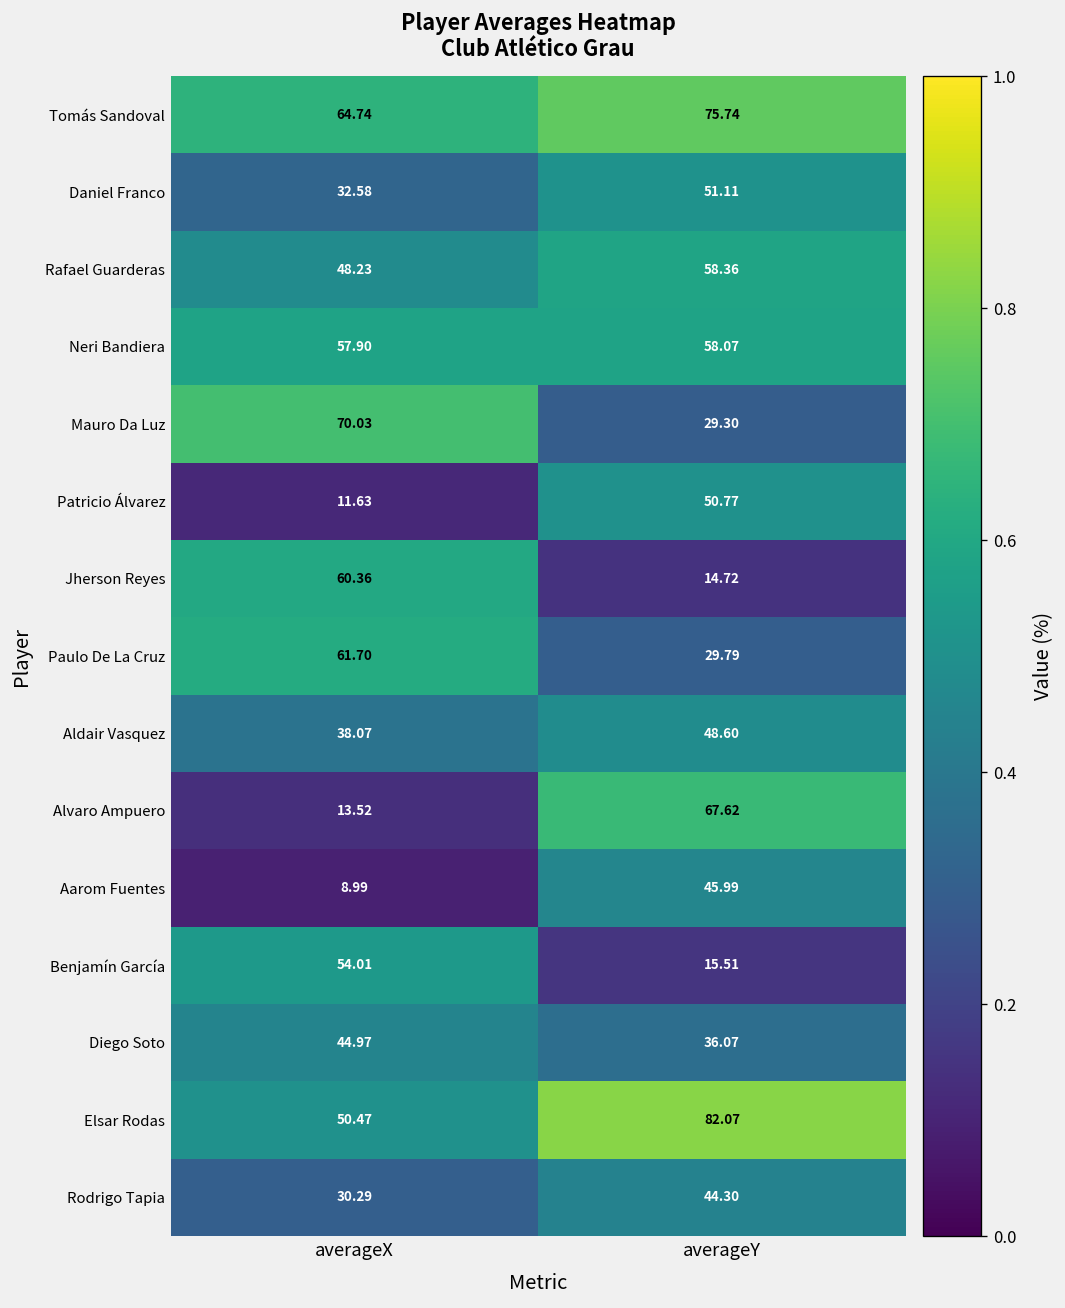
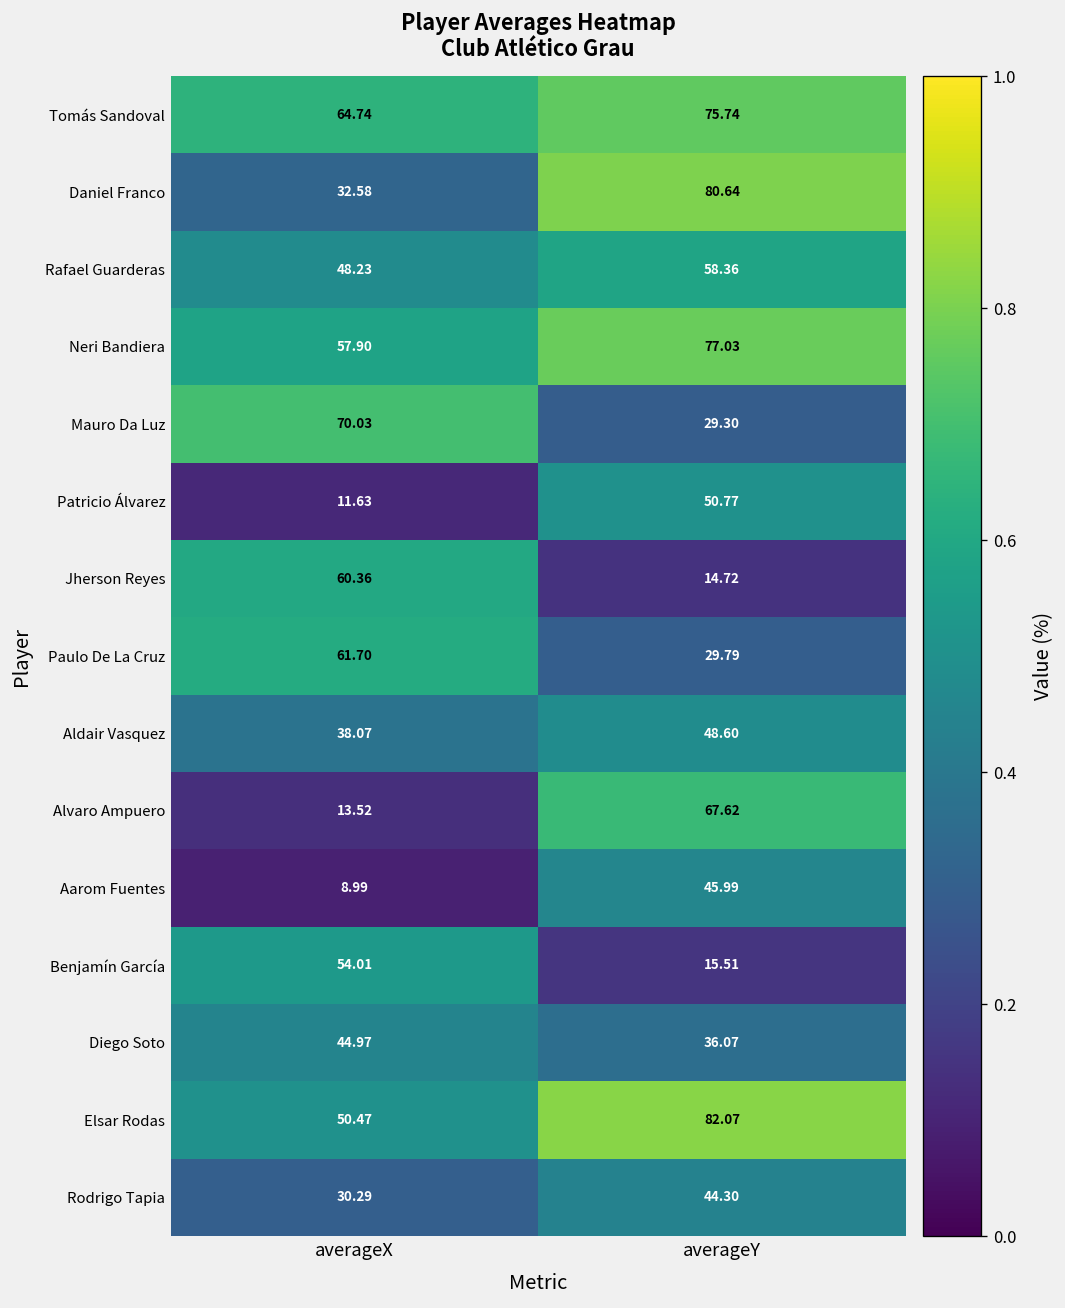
Daniel Franco, averageY: 51.11 -> 80.64
Neri Bandiera, averageY: 58.07 -> 77.03
